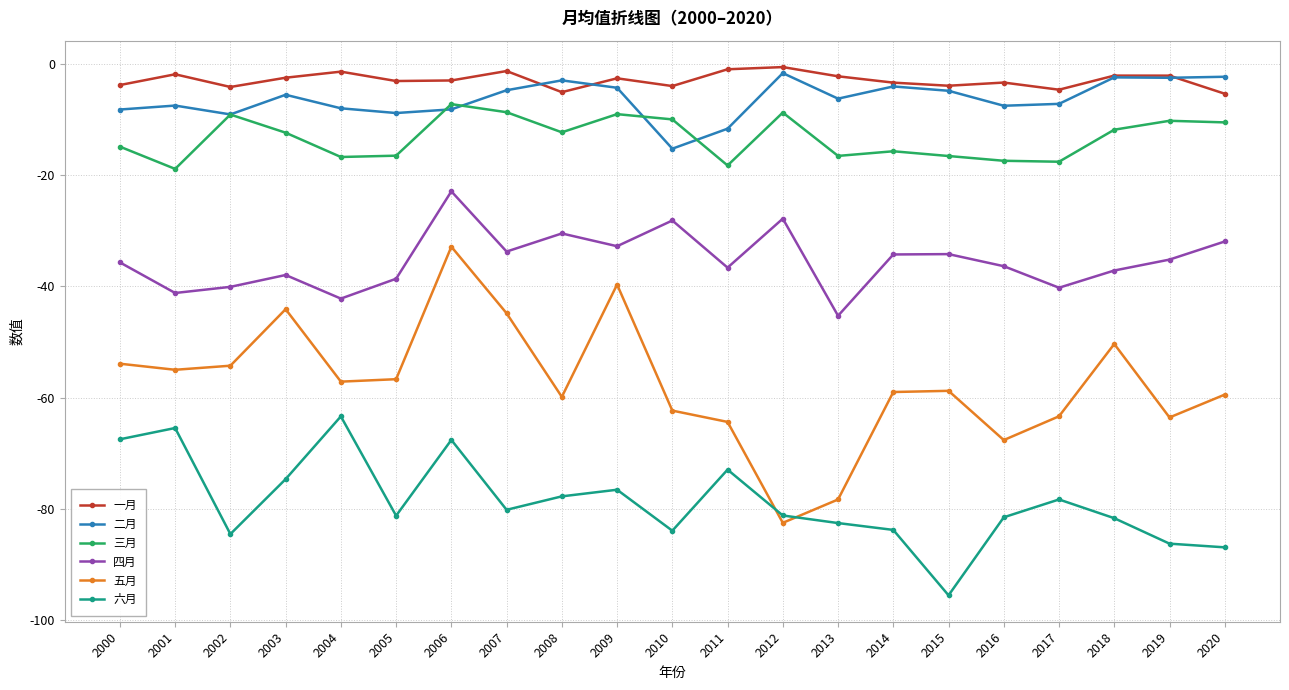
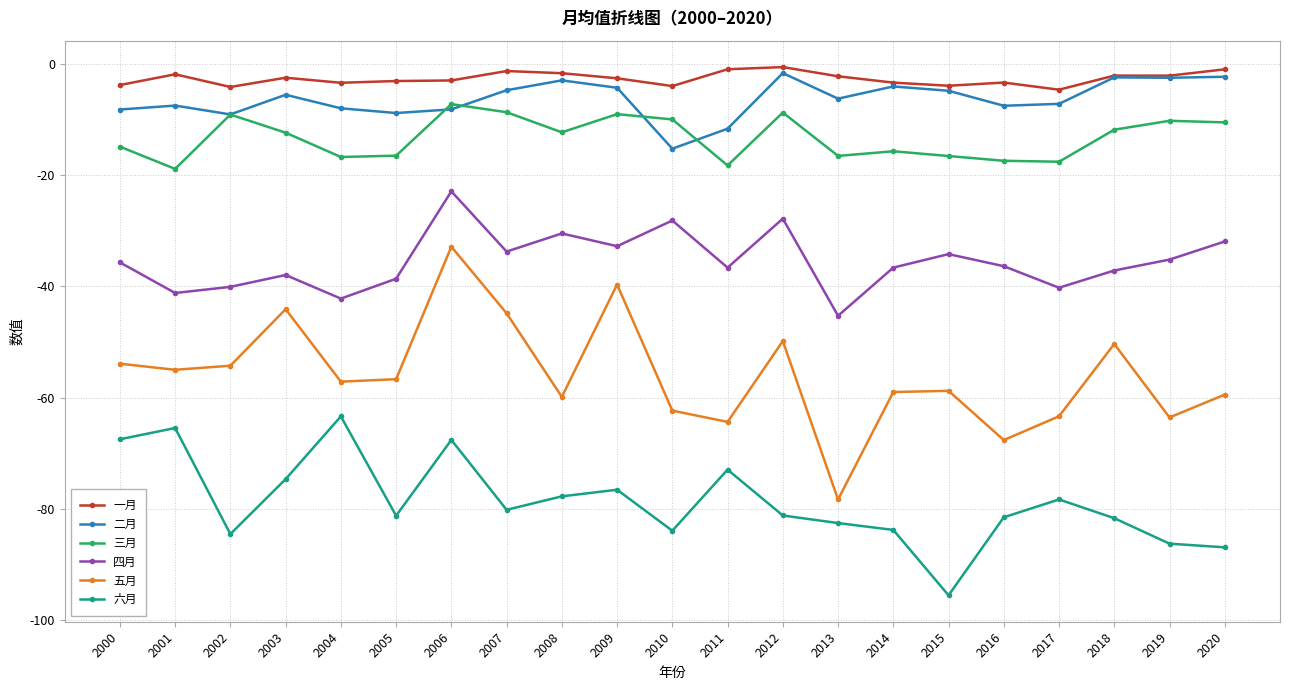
一月, 2004: -1 -> -3
一月, 2008: -5 -> -2
五月, 2012: -83 -> -50
四月, 2014: -34 -> -37
一月, 2020: -5 -> -1
